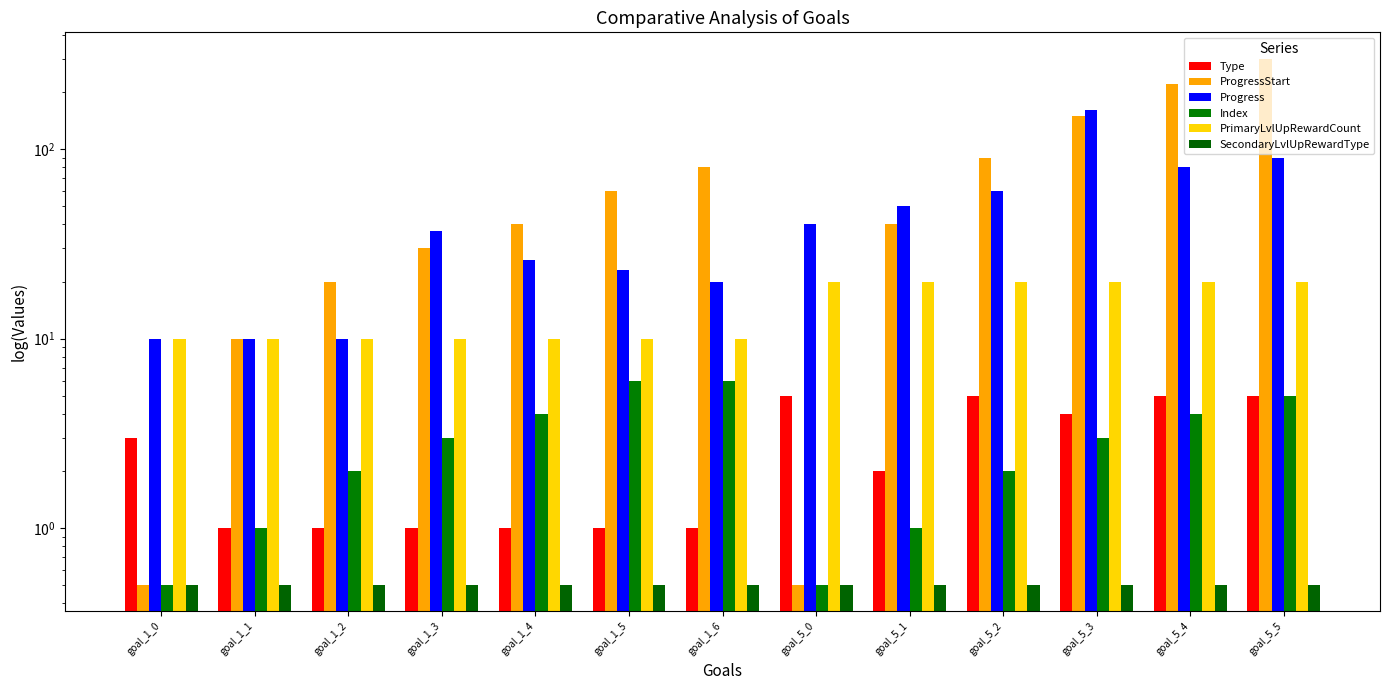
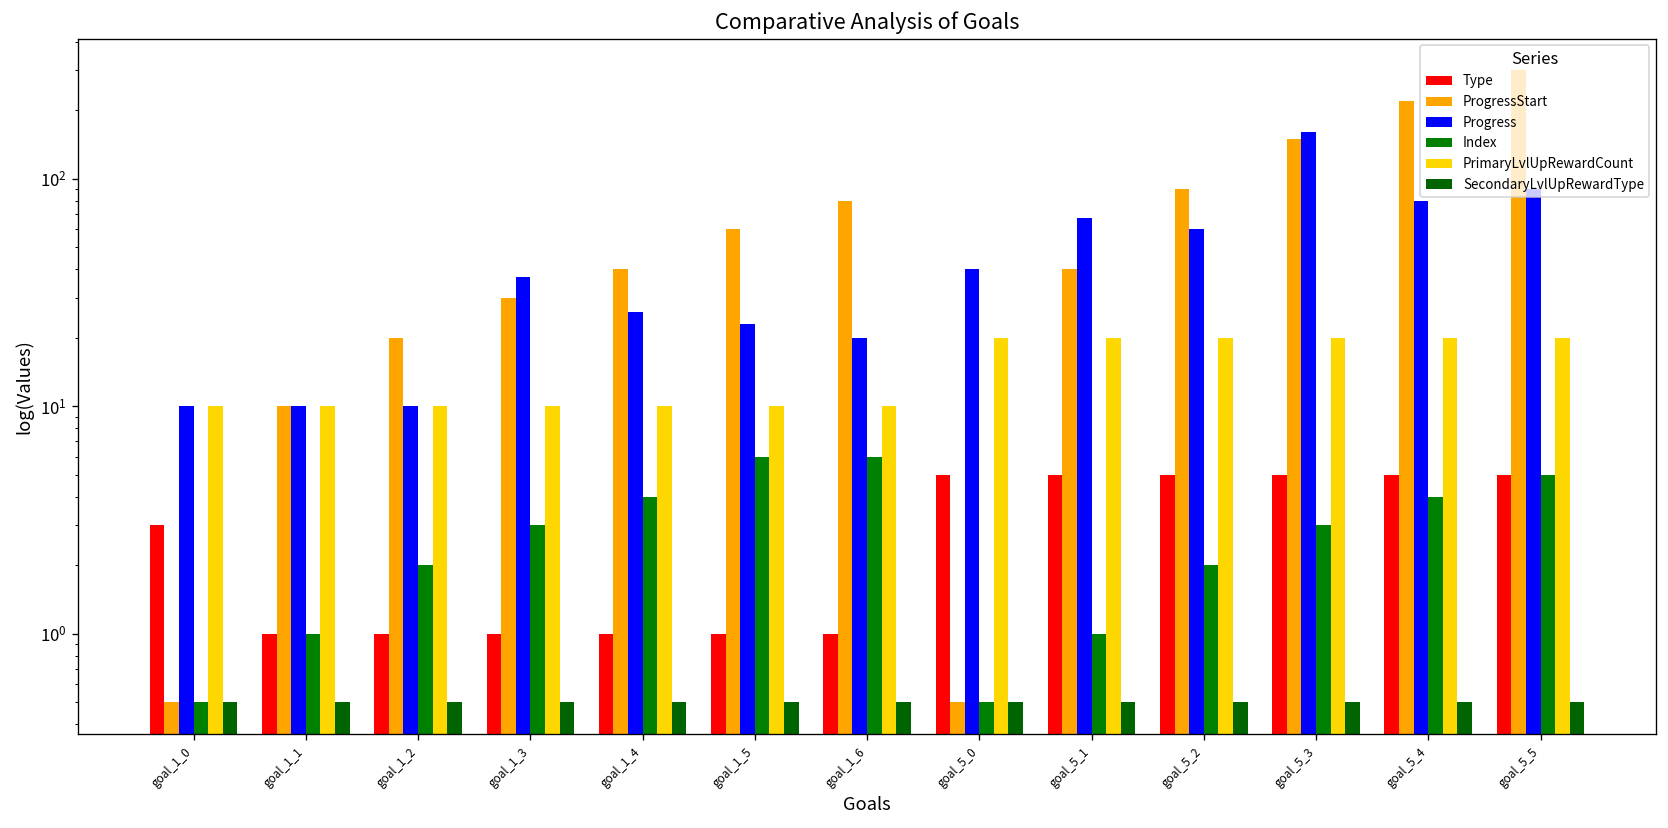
Type, goal_5_1: 2 -> 5
Progress, goal_5_1: 50 -> 67
Type, goal_5_3: 4 -> 5
